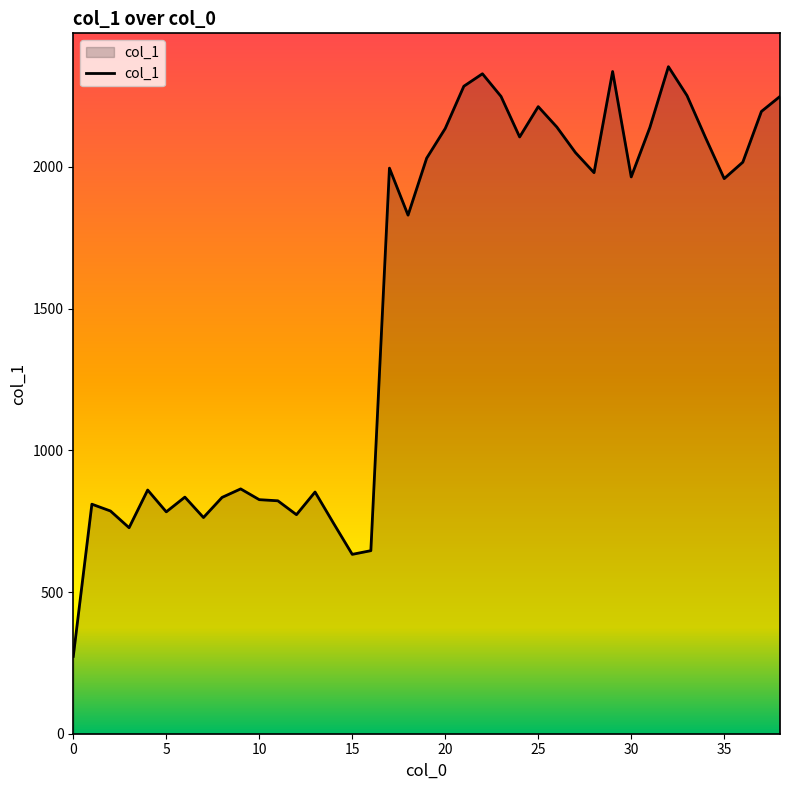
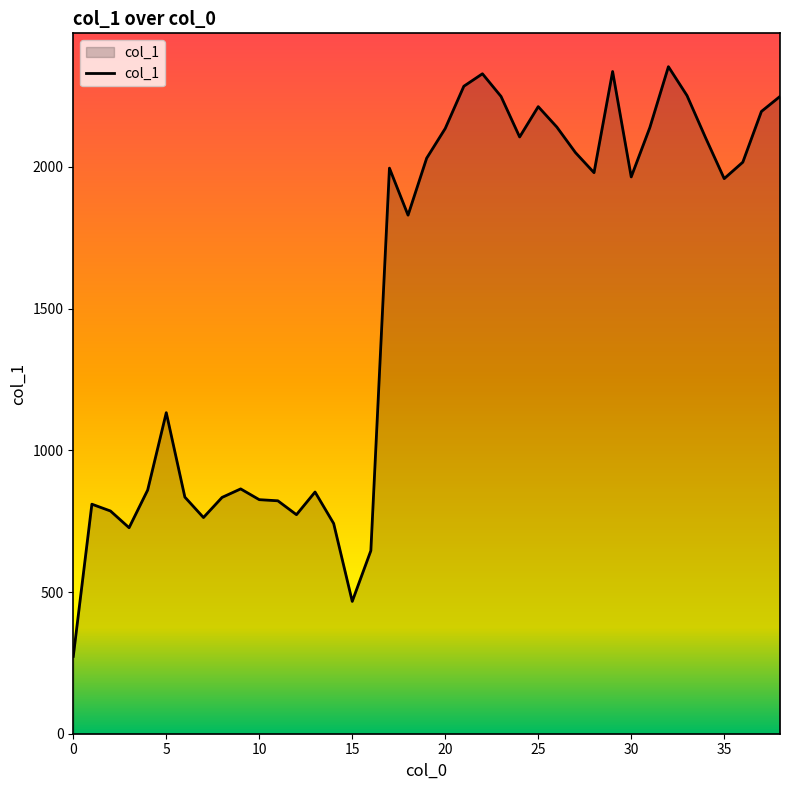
5: 780 -> 1130
15: 630 -> 470
